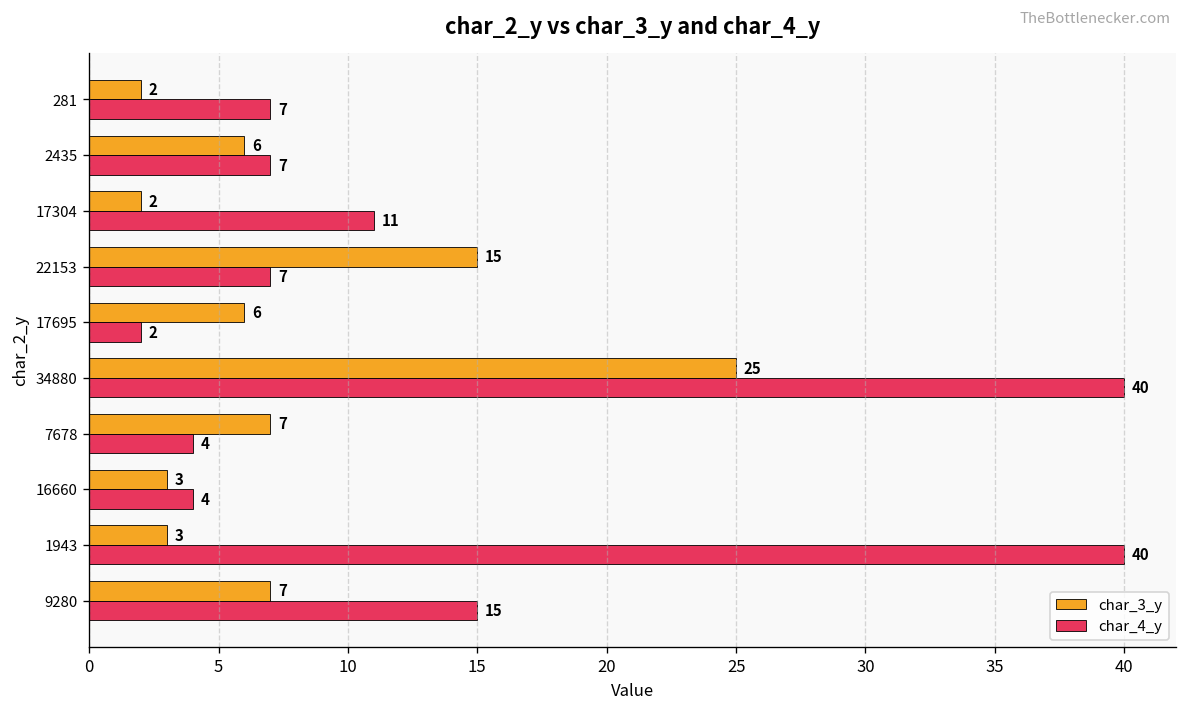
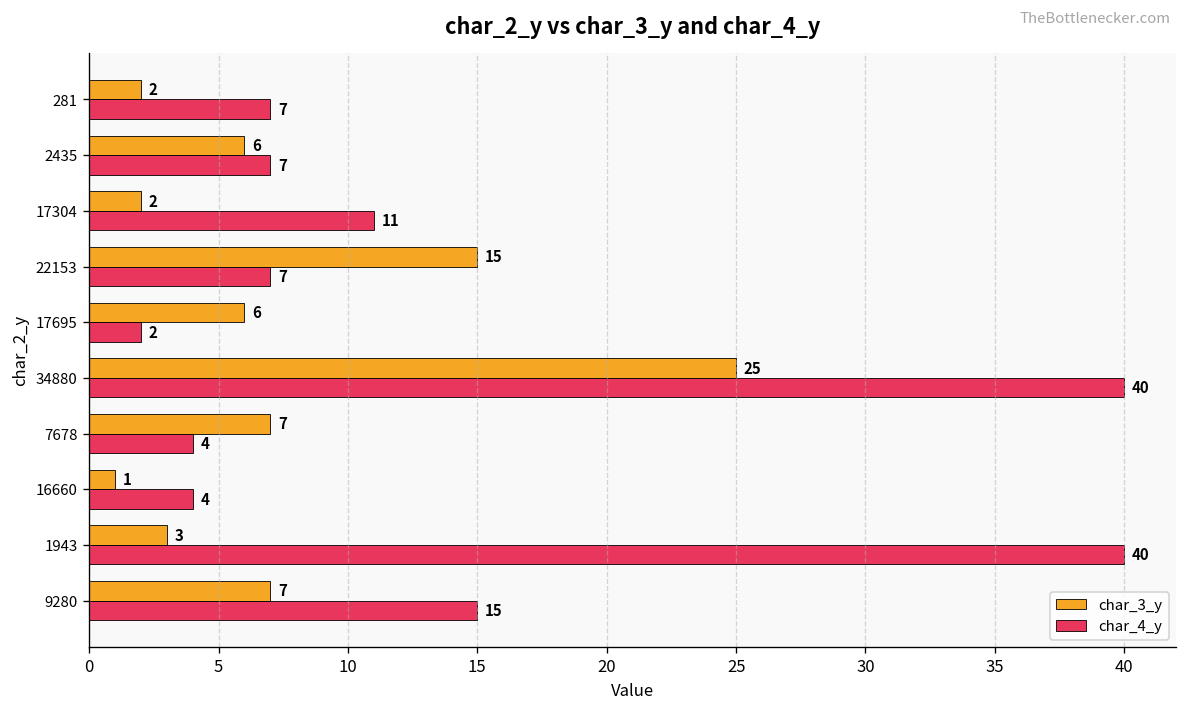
char_3_y, 16660: 3 -> 1
